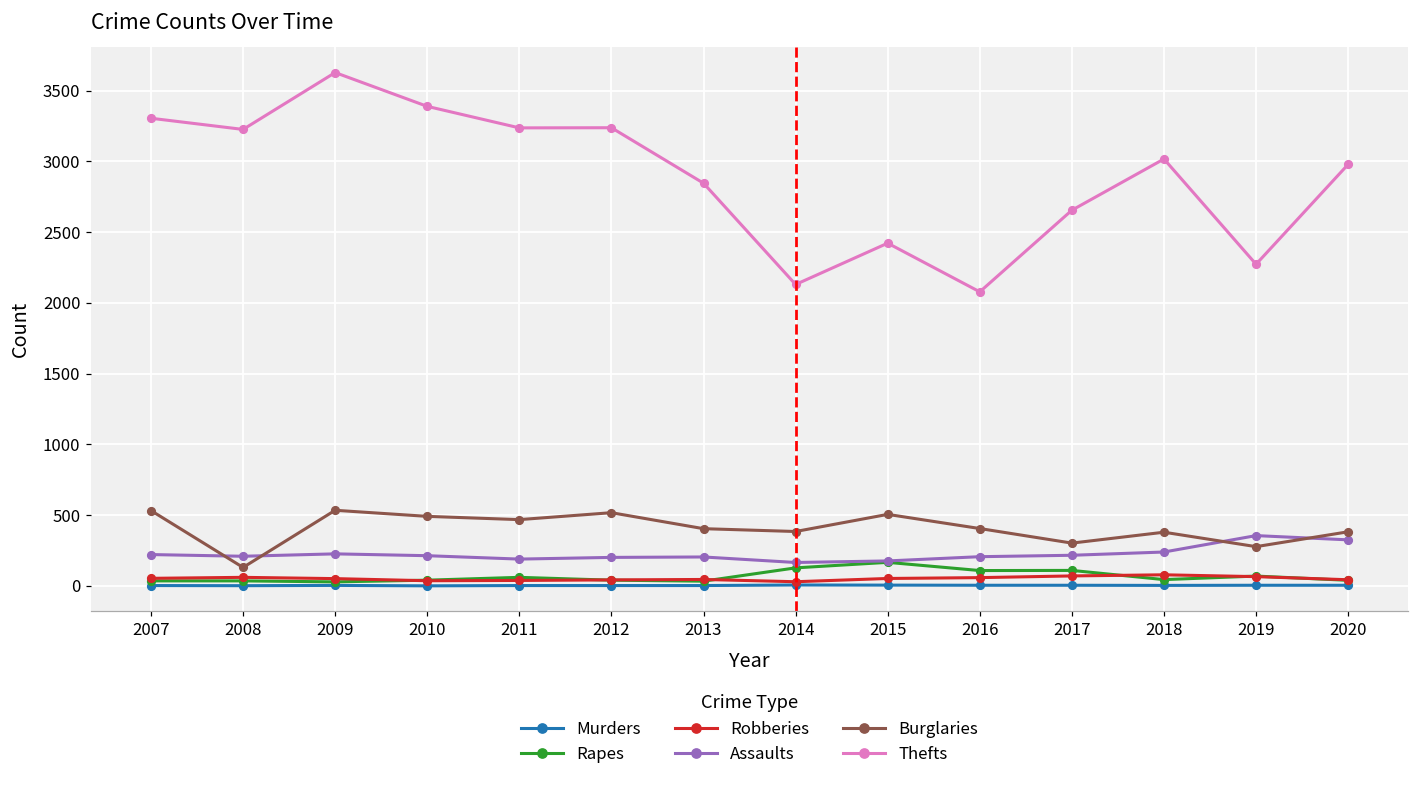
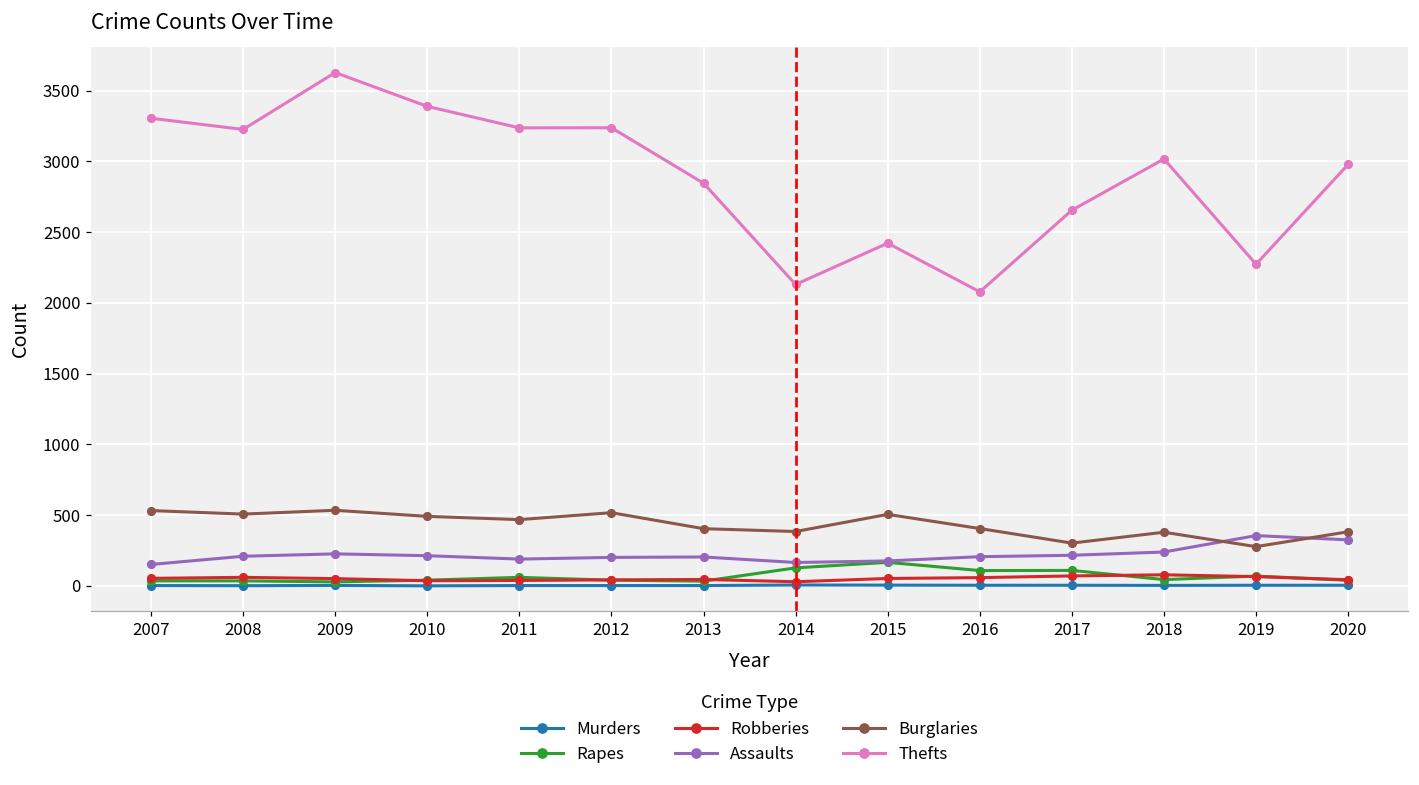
Assaults, 2007: 220 -> 150
Burglaries, 2008: 130 -> 510
